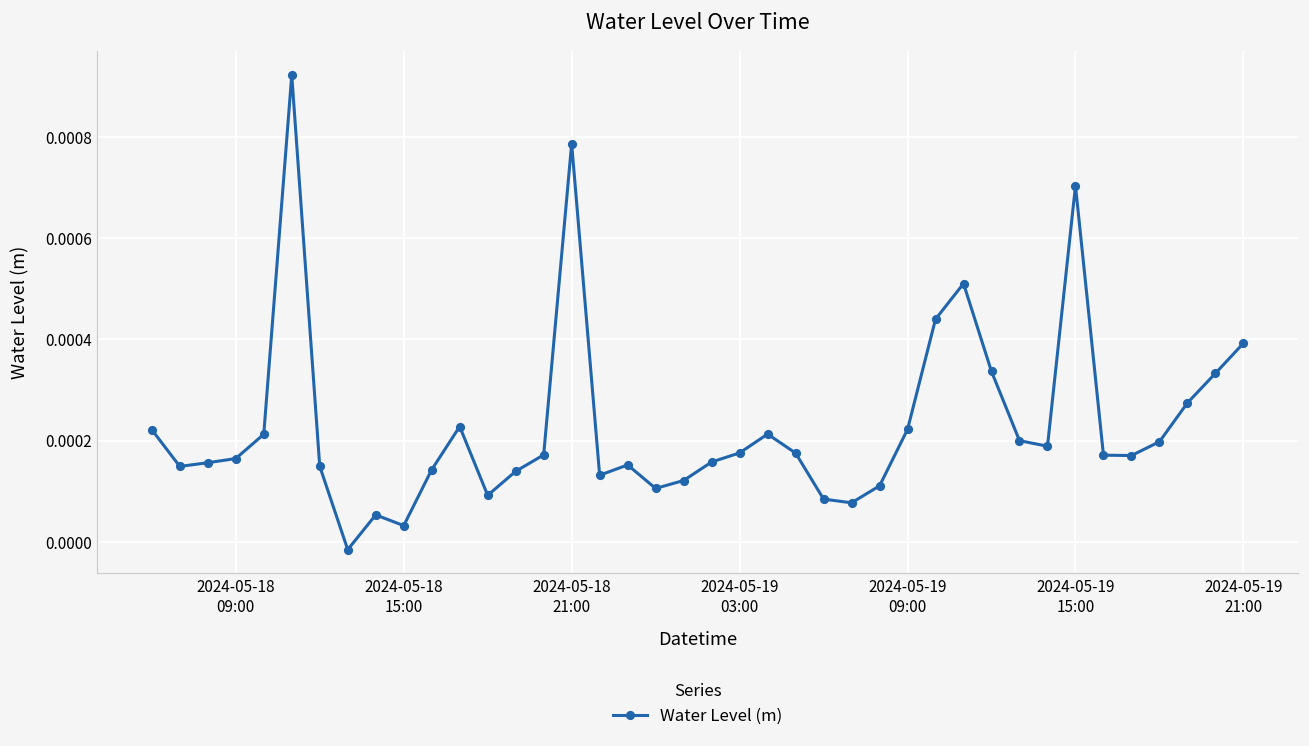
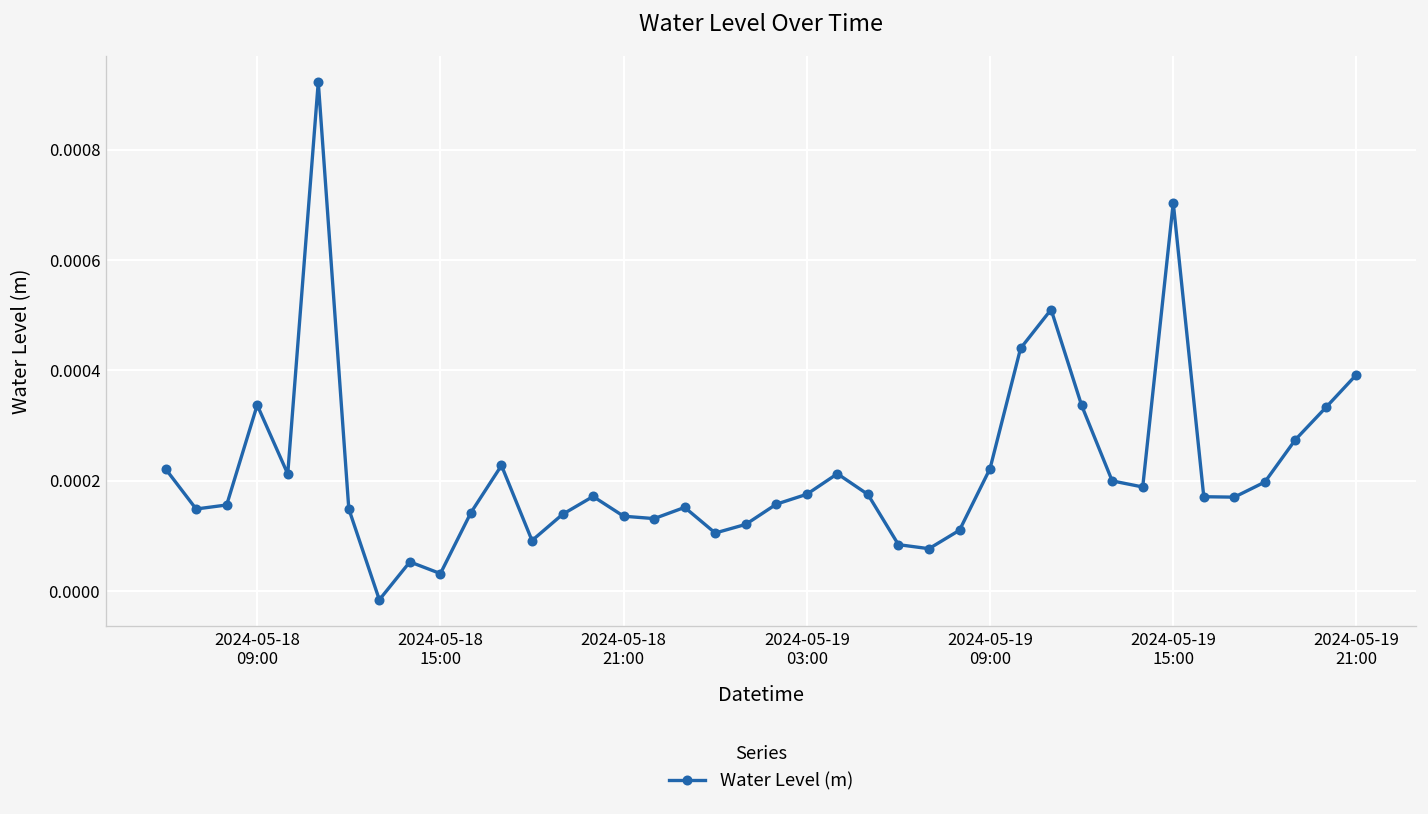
2024-05-18 09:00: 0.00016 -> 0.00034
2024-05-18 21:00: 0.00079 -> 0.00014
